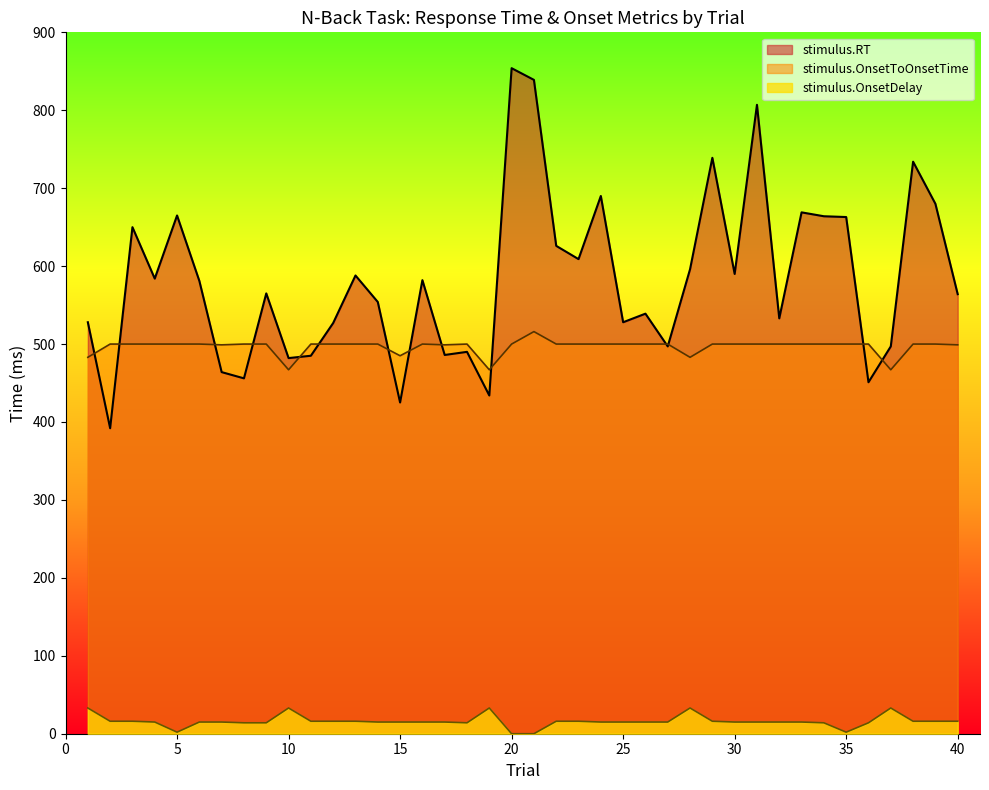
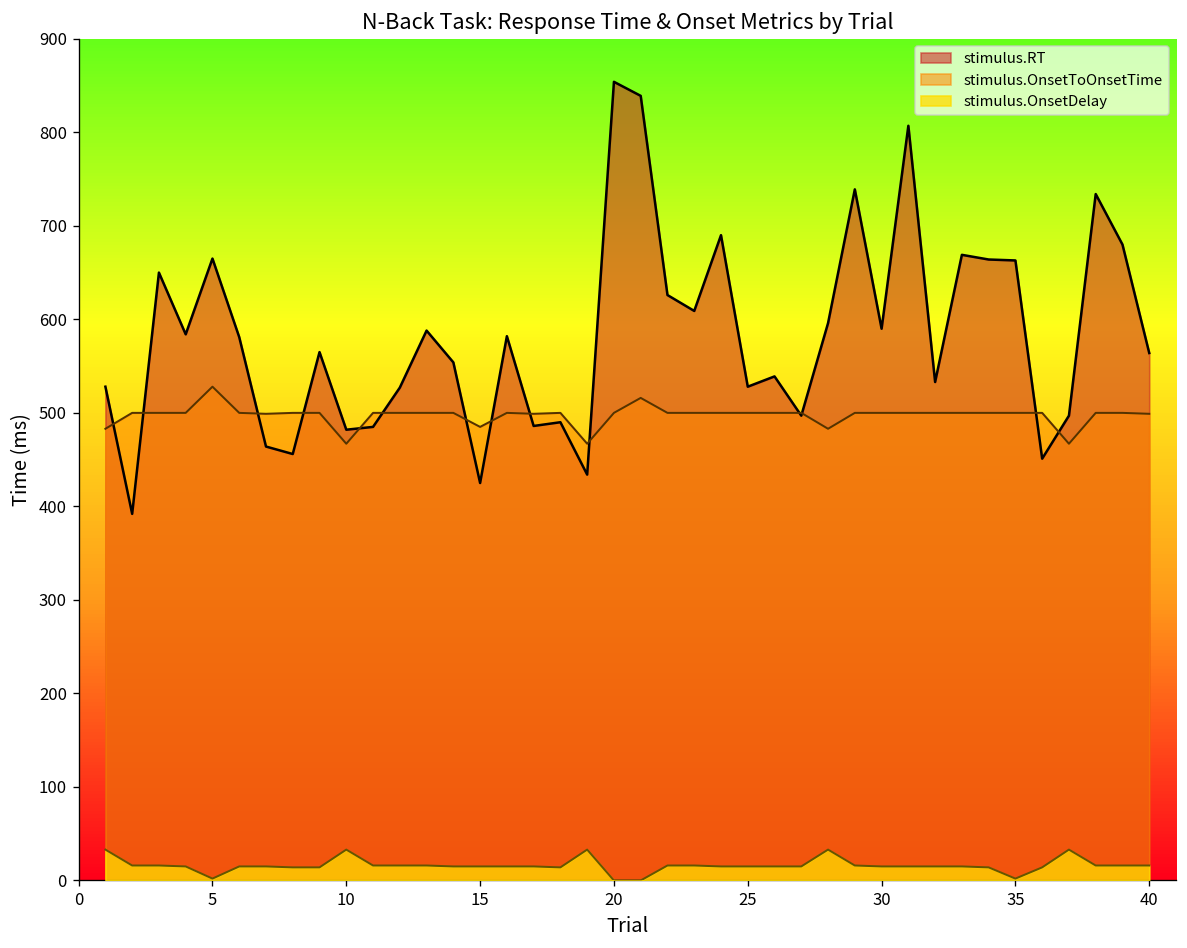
stimulus.OnsetToOnsetTime, 5: 500 -> 530
